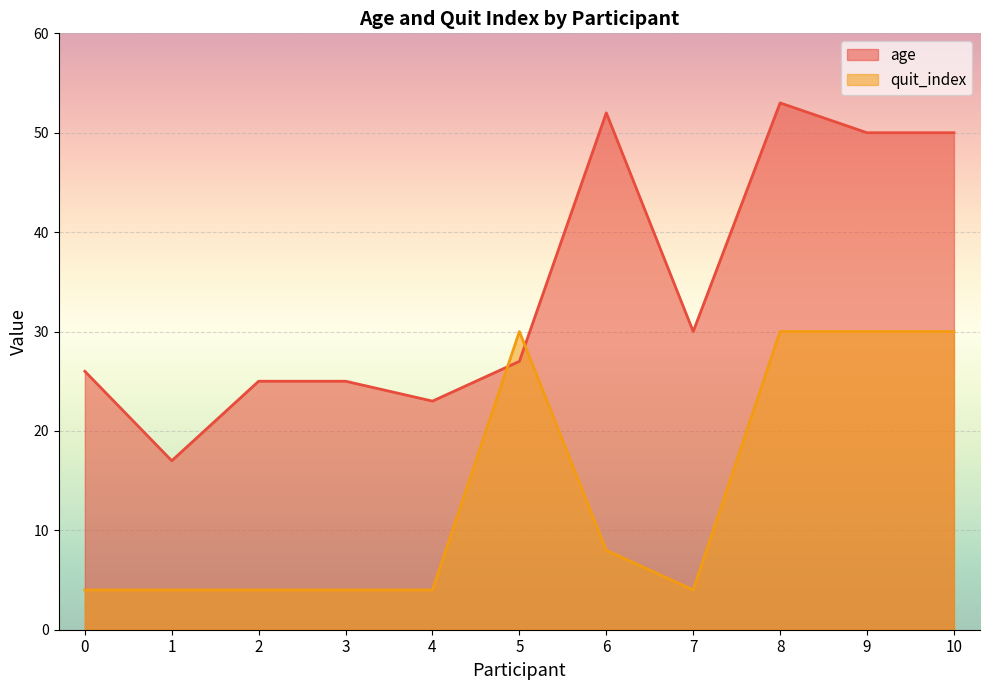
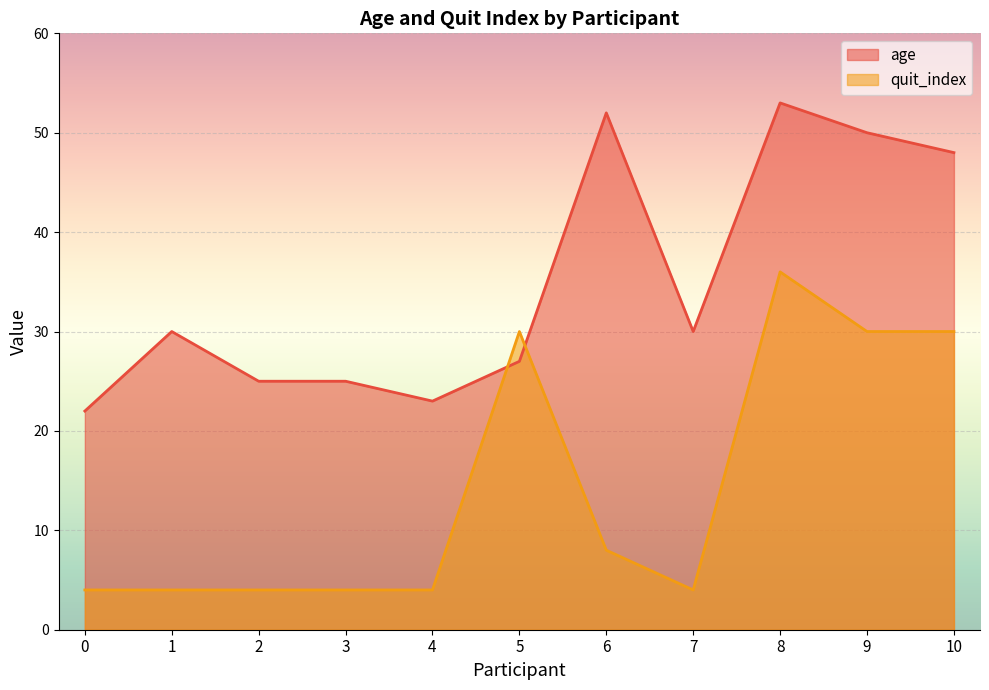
age, 0: 26 -> 22
age, 1: 17 -> 30
quit_index, 8: 30 -> 36
age, 10: 50 -> 48
